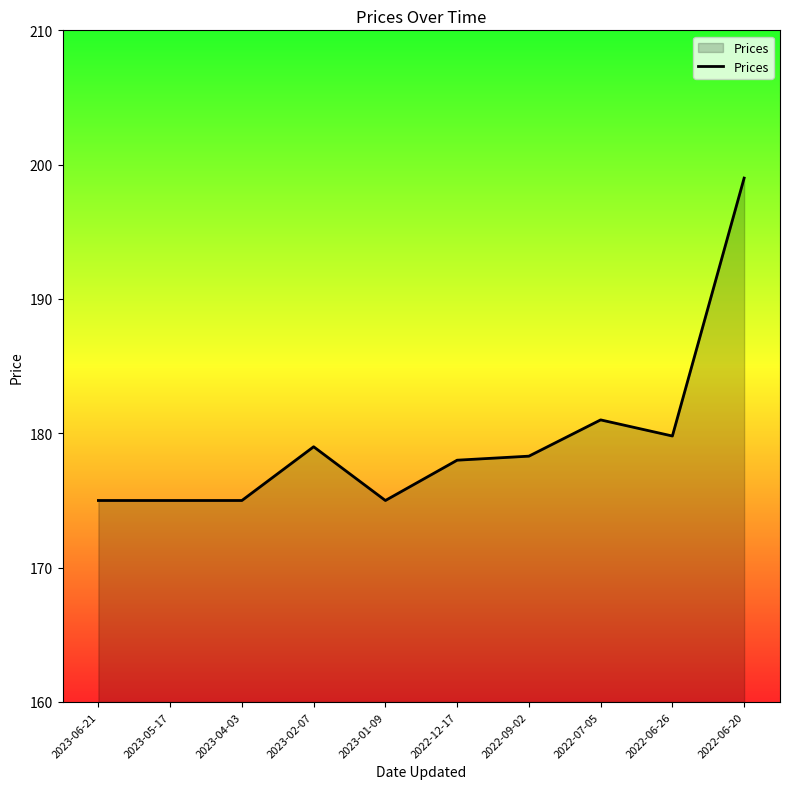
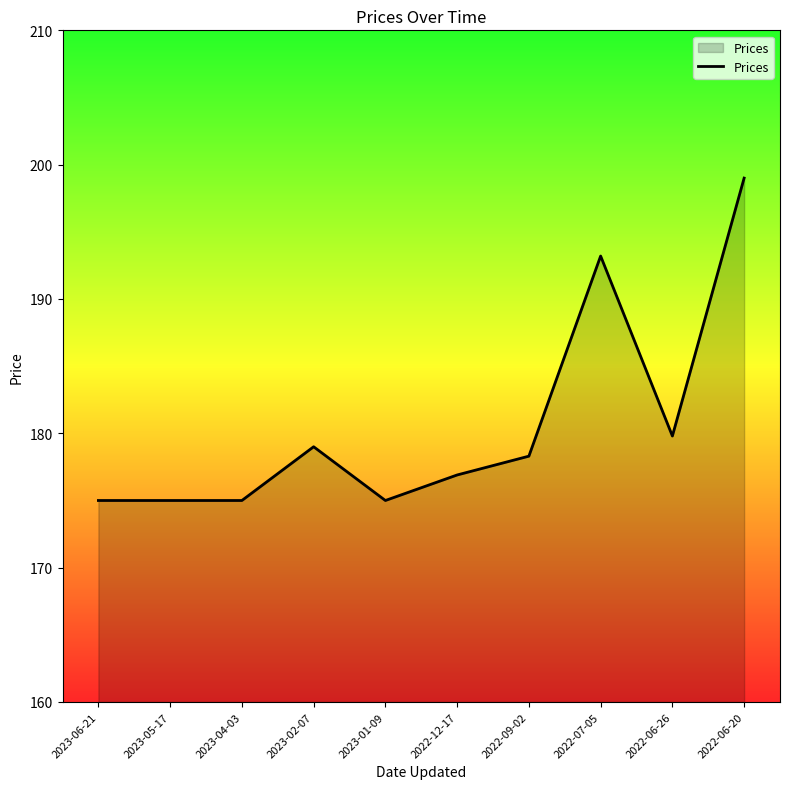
2022-12-17: 178.0 -> 176.9
2022-07-05: 181.0 -> 193.2
